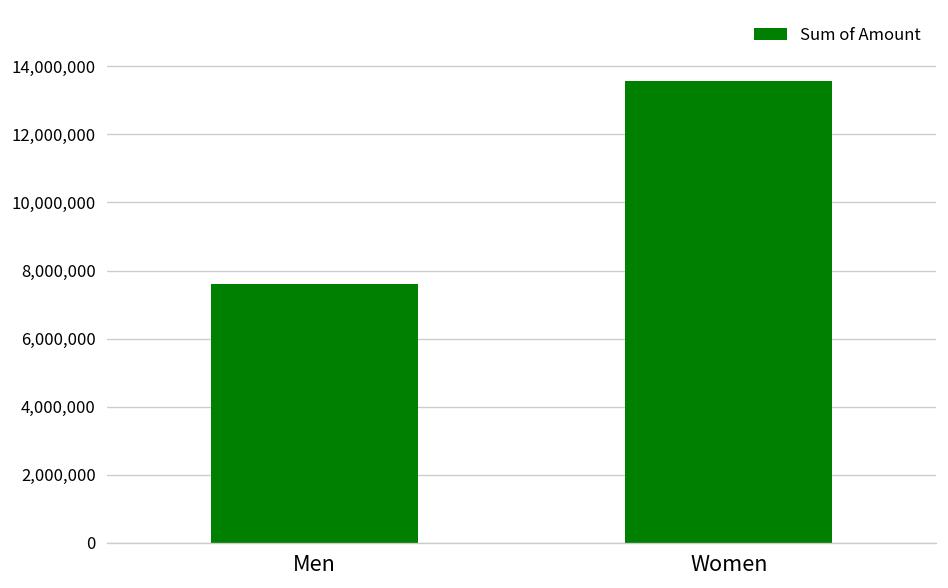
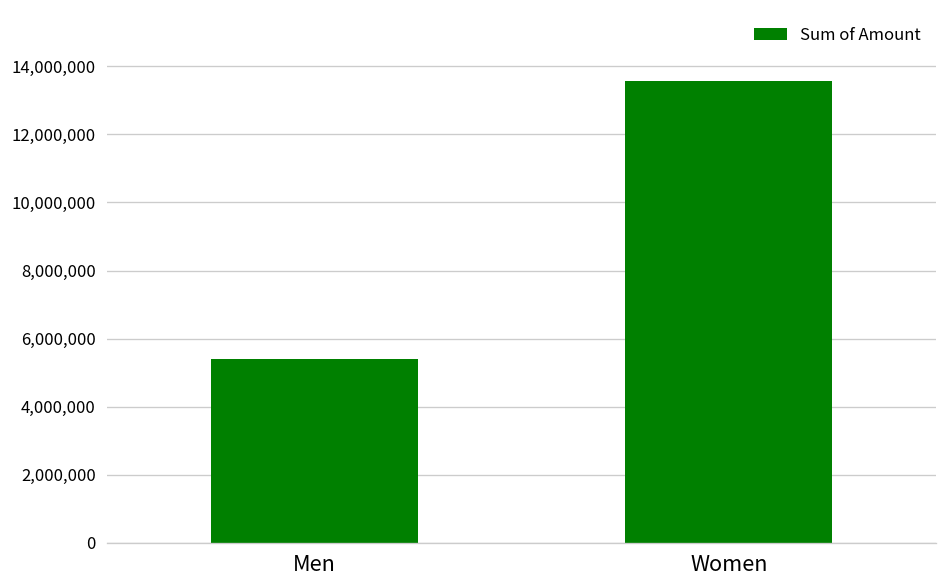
Men: 7,600,000 -> 5,400,000
